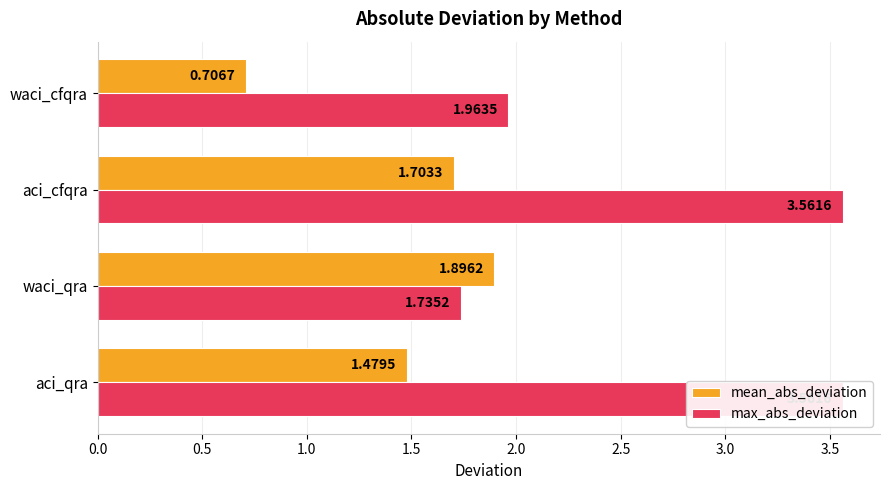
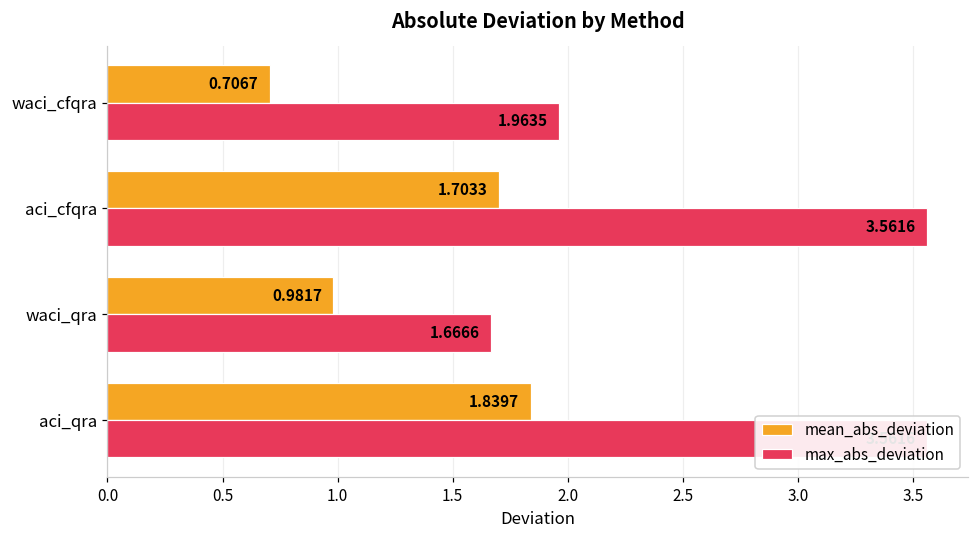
mean_abs_deviation, waci_qra: 1.8962 -> 0.9817
max_abs_deviation, waci_qra: 1.7352 -> 1.6666
mean_abs_deviation, aci_qra: 1.4795 -> 1.8397
